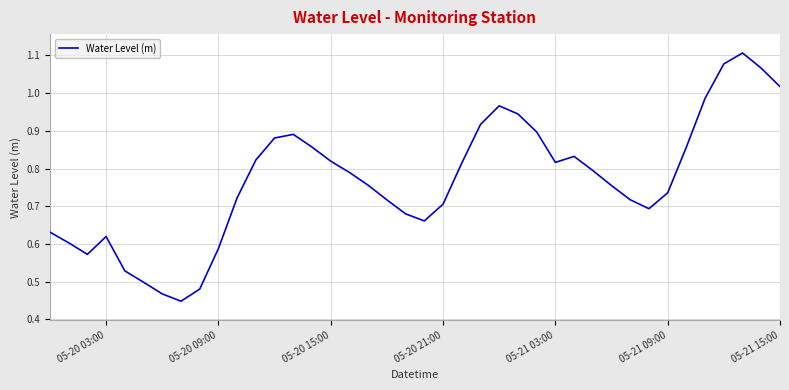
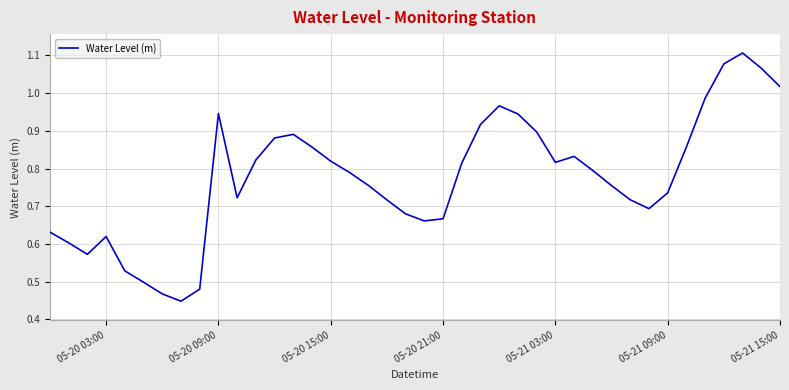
05-20 09:00: 0.59 -> 0.95
05-20 21:00: 0.71 -> 0.67
